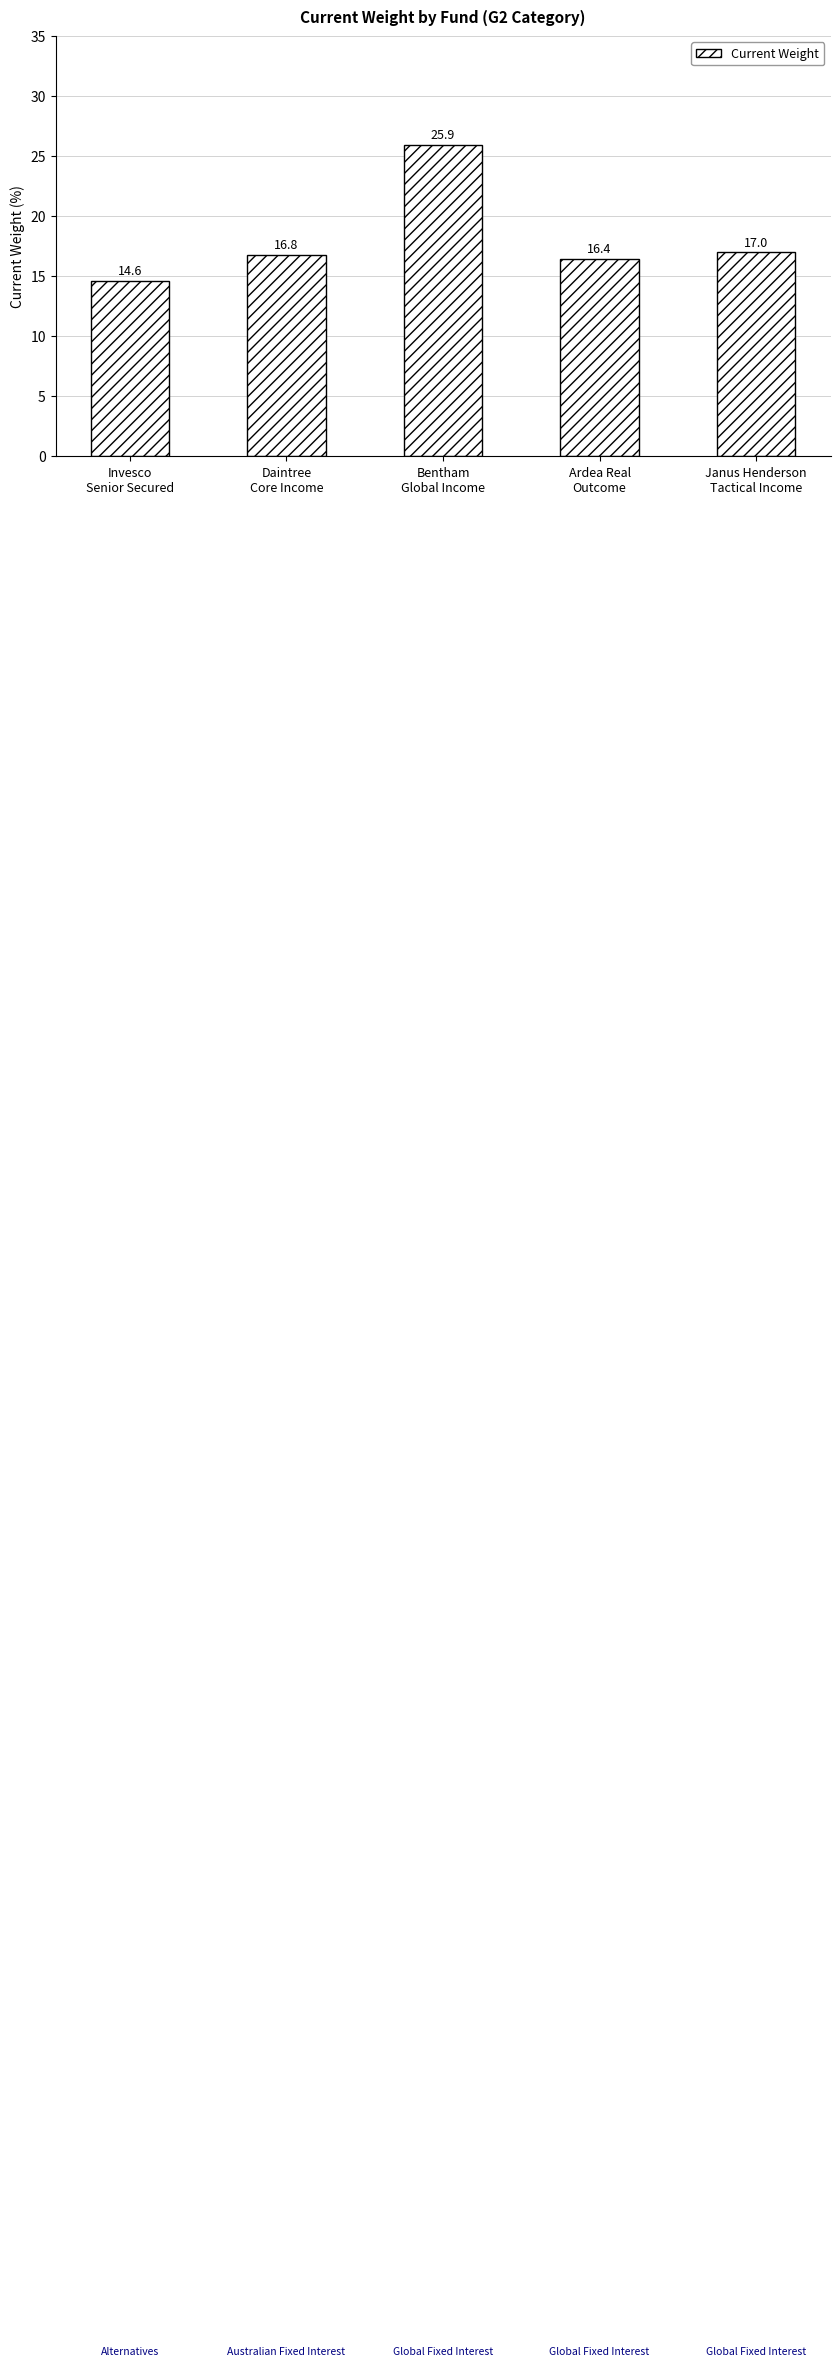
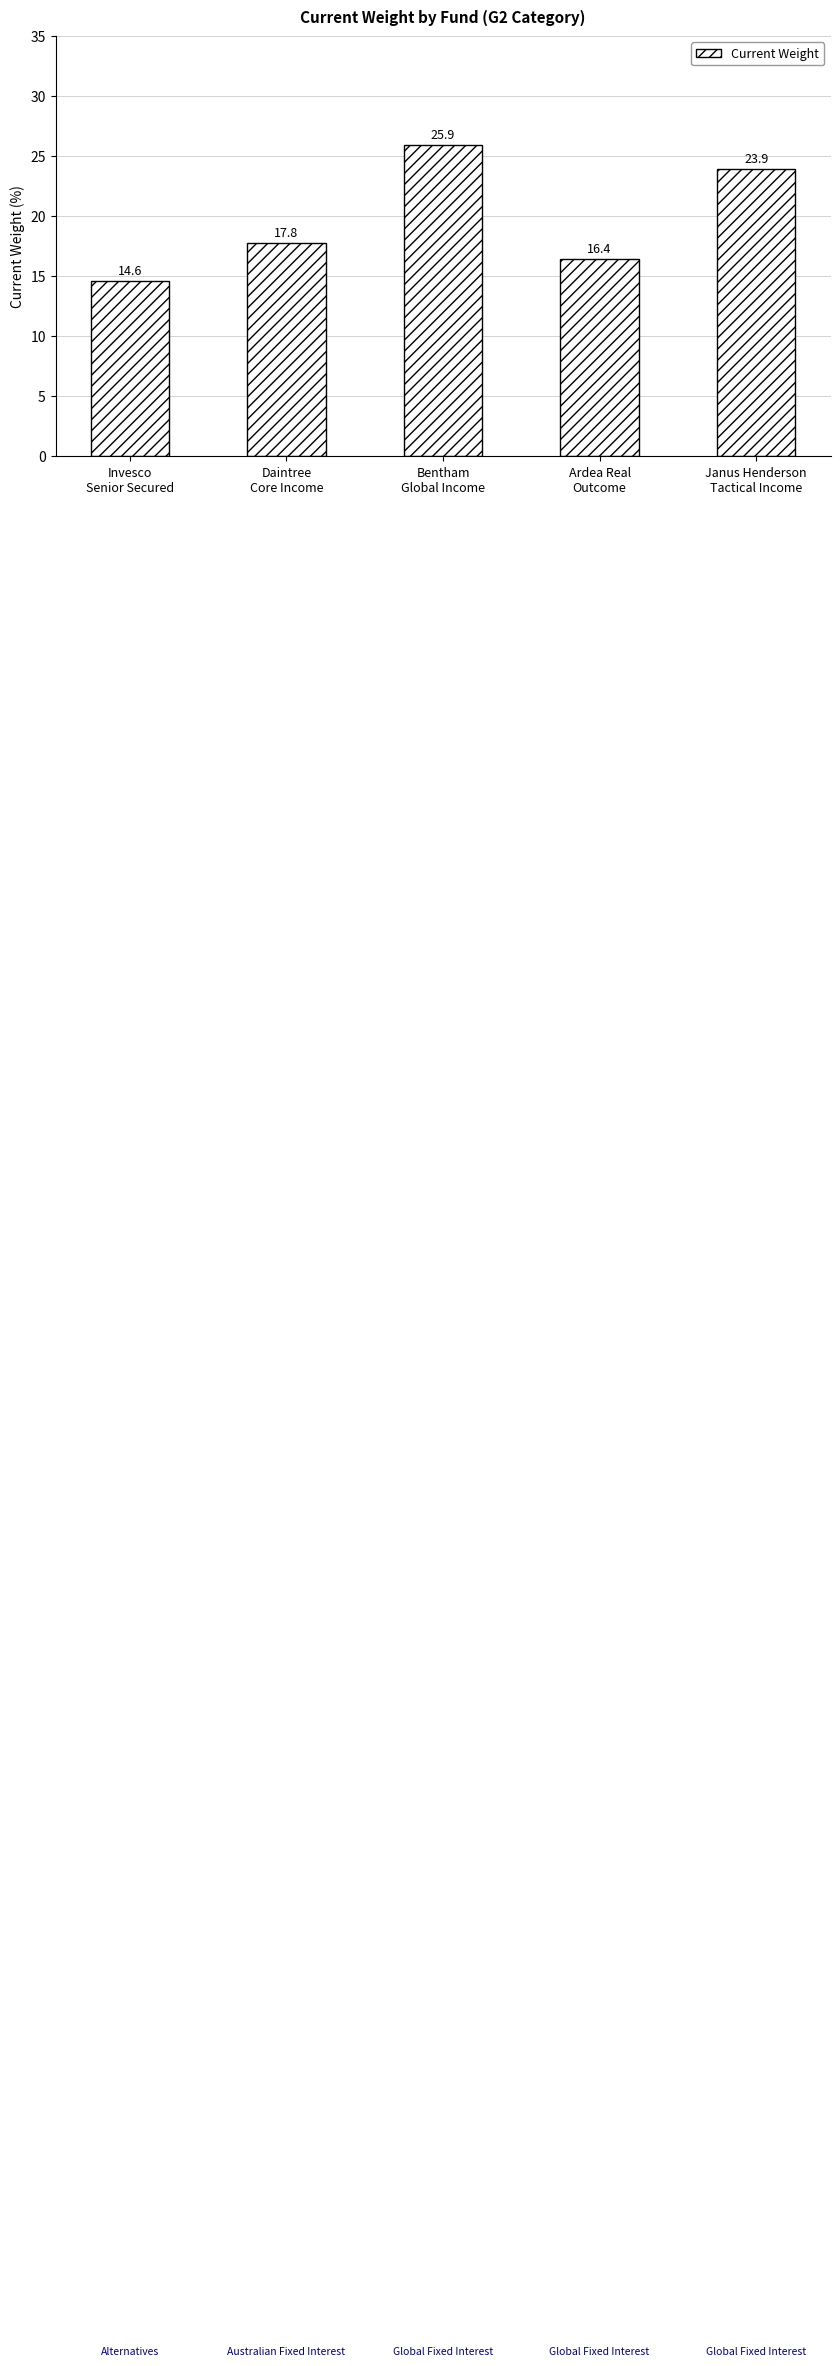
Daintree Core Income: 16.8 -> 17.8
Janus Henderson Tactical Income: 17.0 -> 23.9
